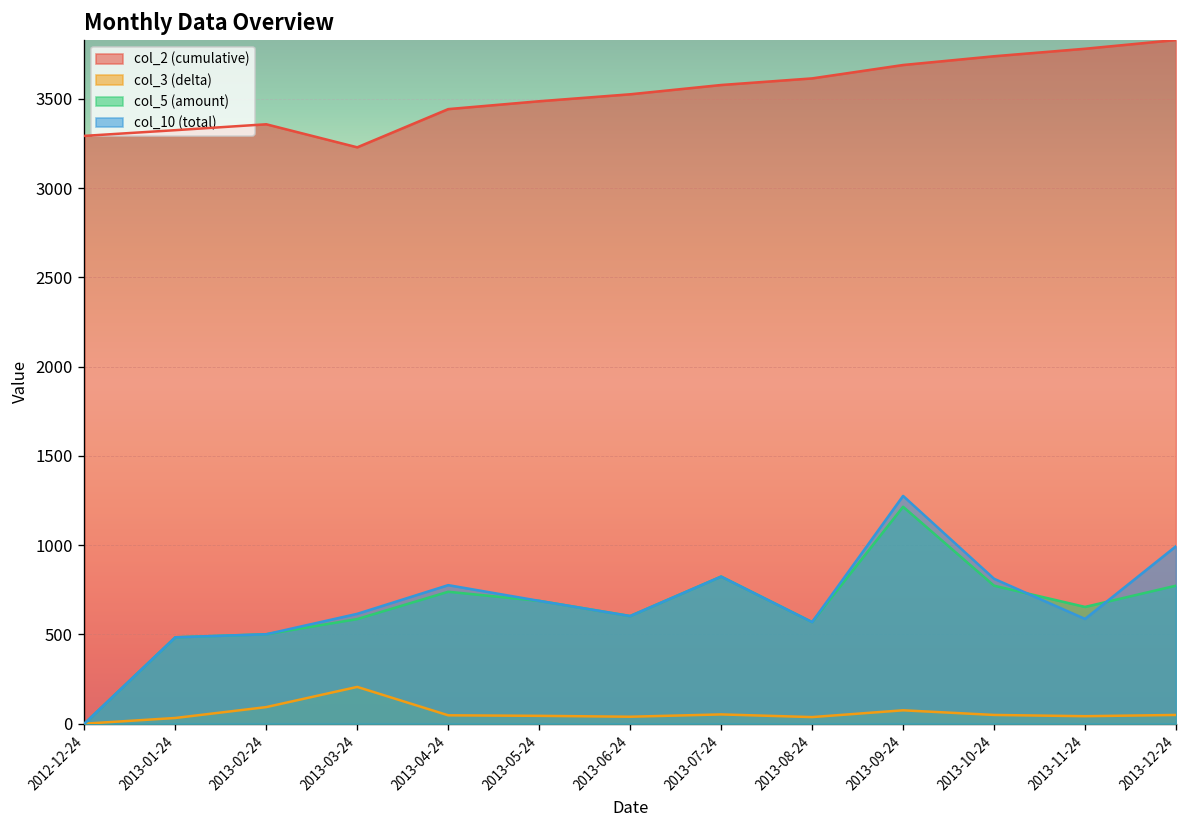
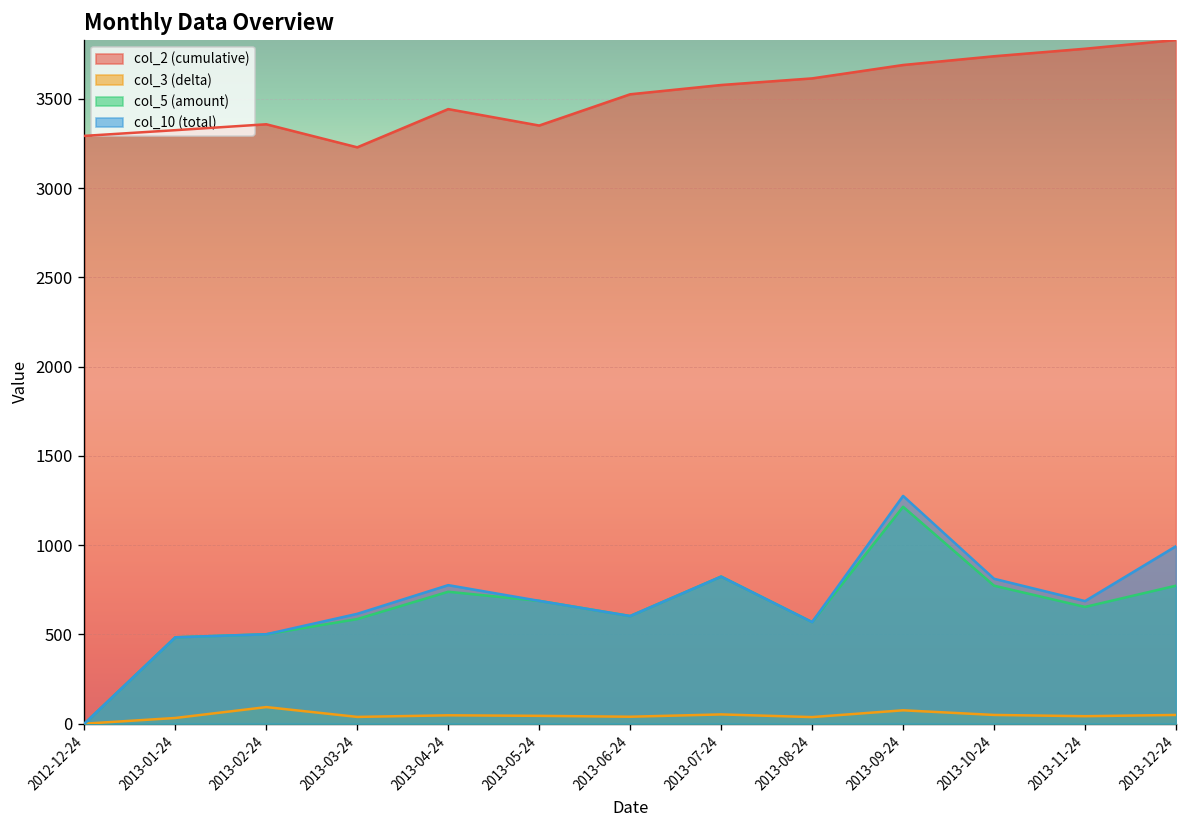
col_3 (delta), 2013-03-24: 210 -> 40
col_2 (cumulative), 2013-05-24: 3490 -> 3350
col_10 (total), 2013-11-24: 590 -> 690
